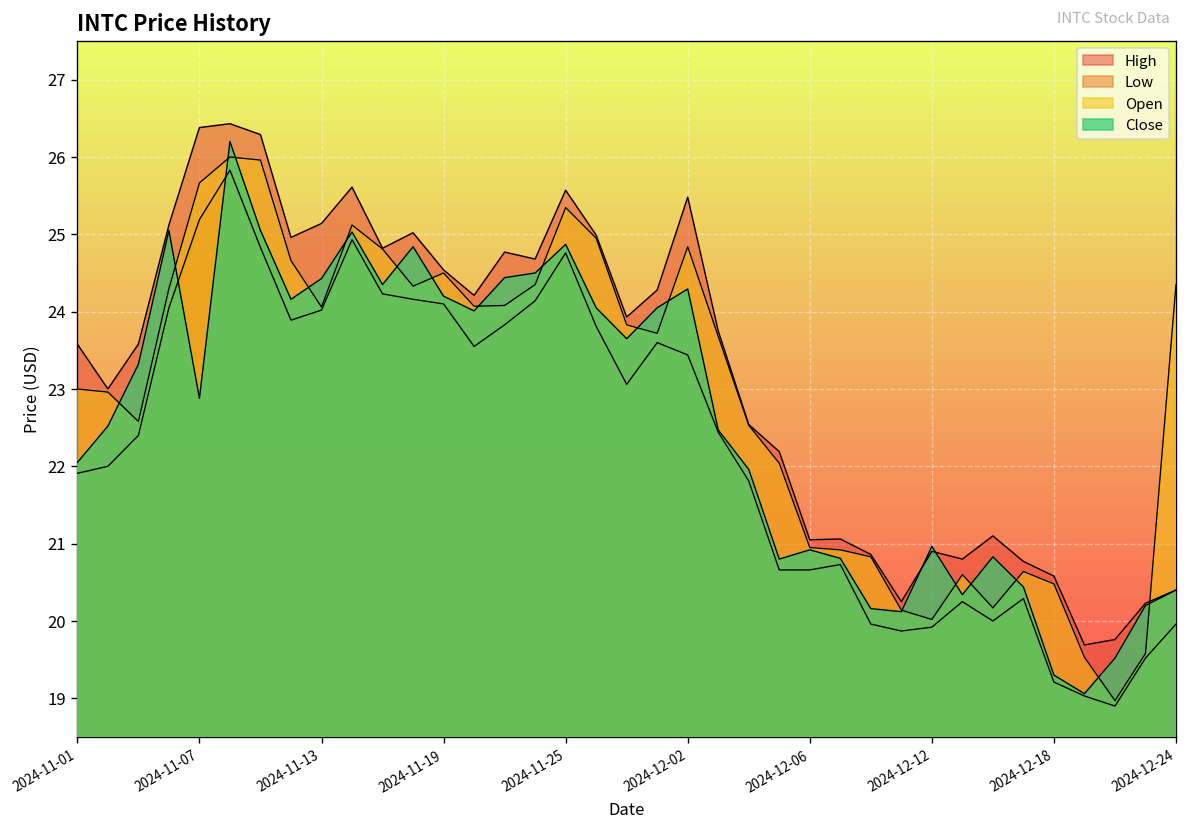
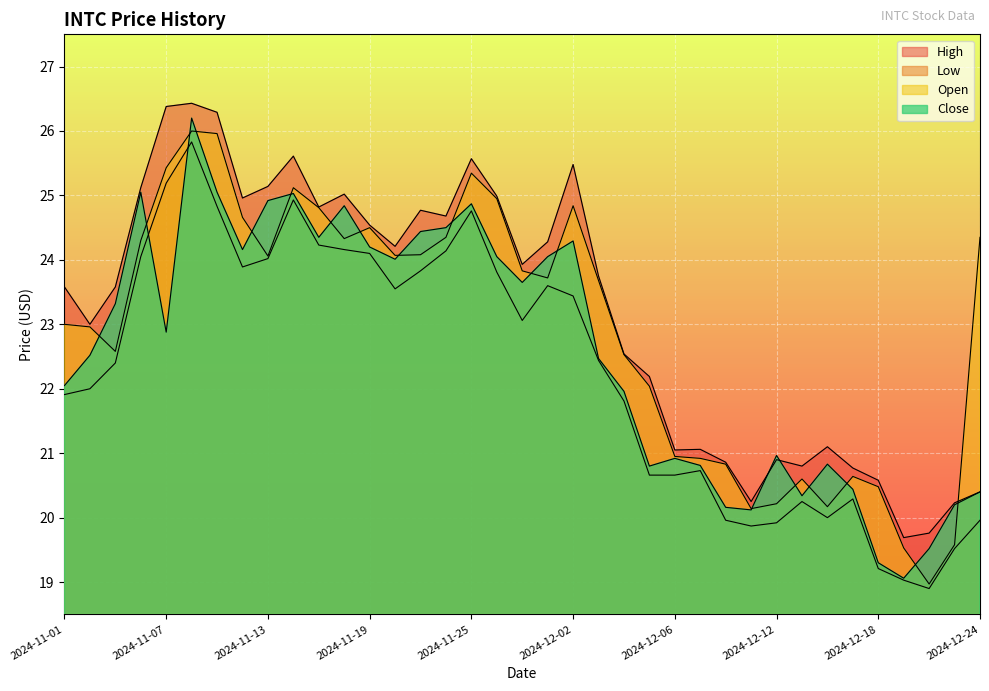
Open, 2024-11-07: 25.7 -> 25.4
Close, 2024-11-13: 24.4 -> 24.9
Open, 2024-12-12: 20.0 -> 20.2
